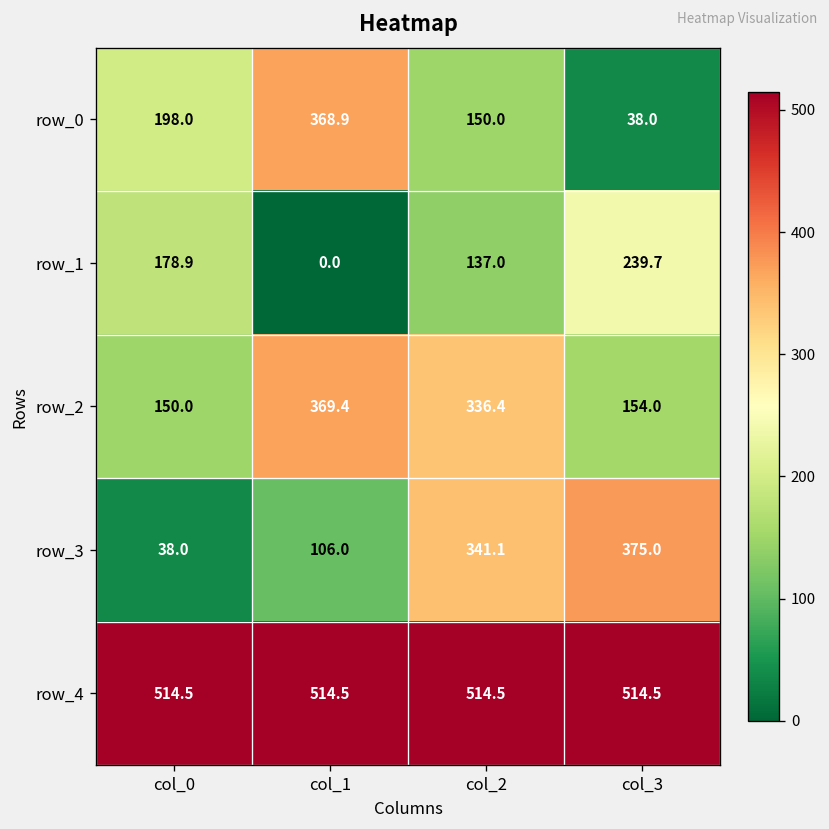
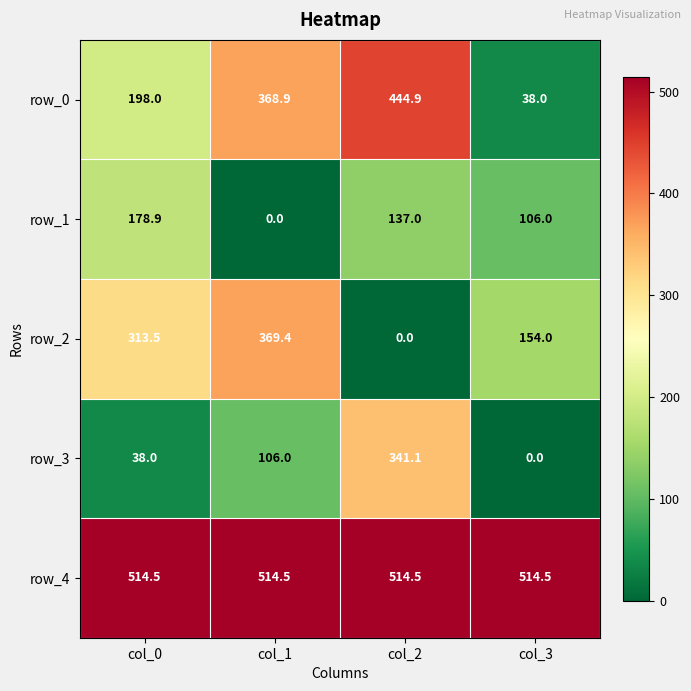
row_0, col_2: 150.0 -> 444.9
row_1, col_3: 239.7 -> 106.0
row_2, col_0: 150.0 -> 313.5
row_2, col_2: 336.4 -> 0.0
row_3, col_3: 375.0 -> 0.0
